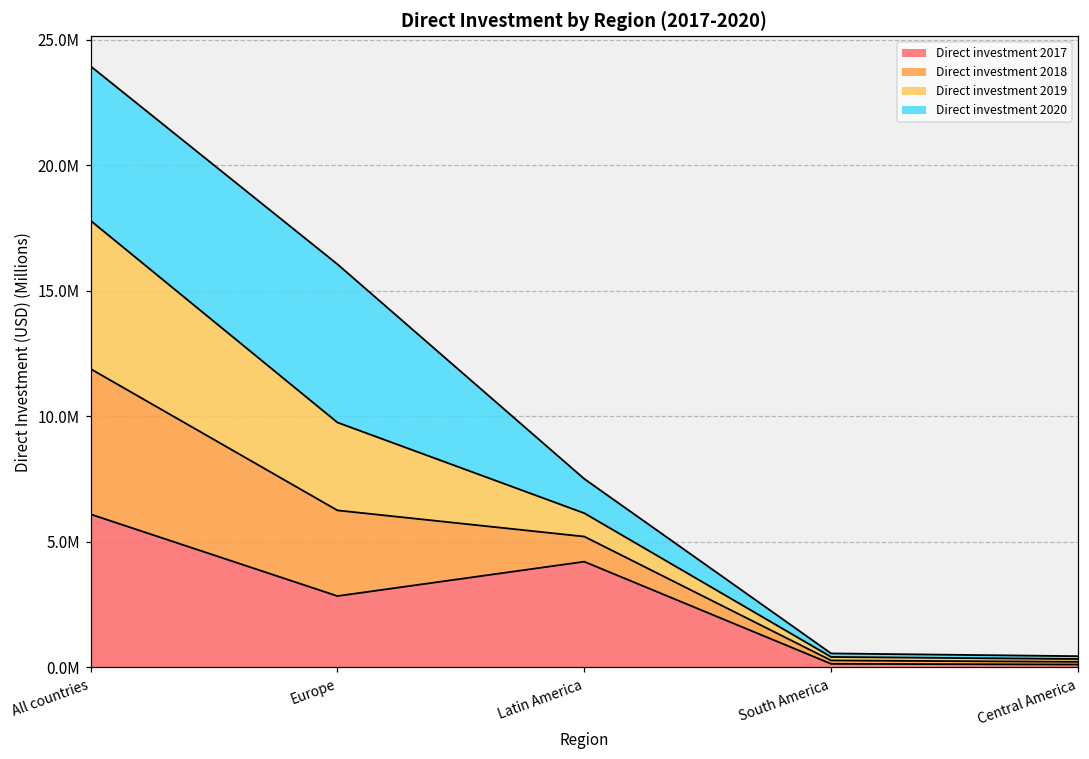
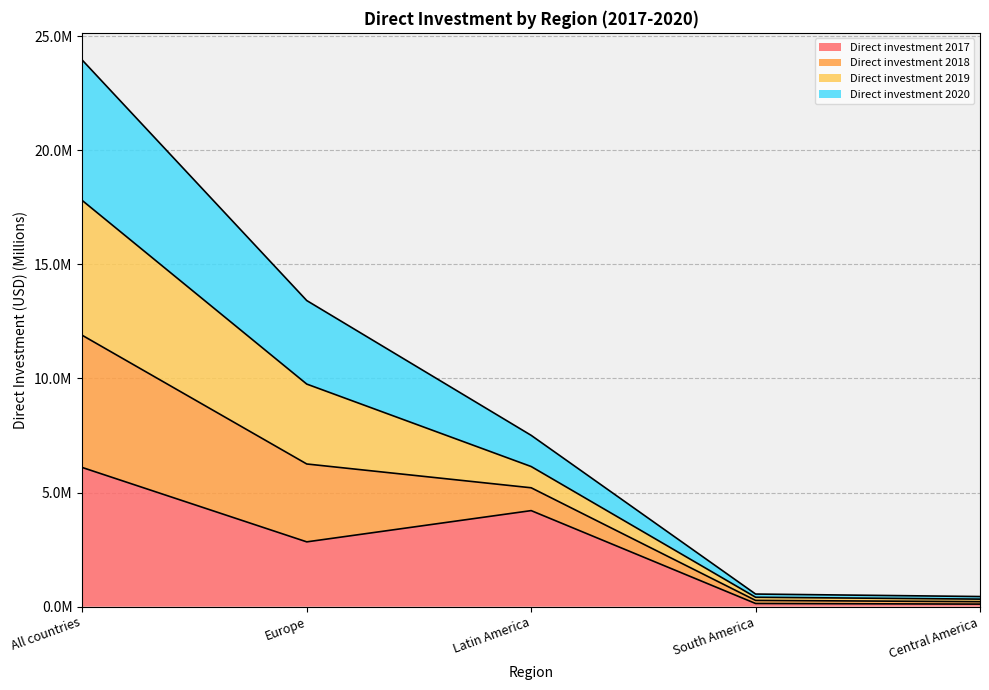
Direct investment 2020, Europe: 6300000 -> 3700000
